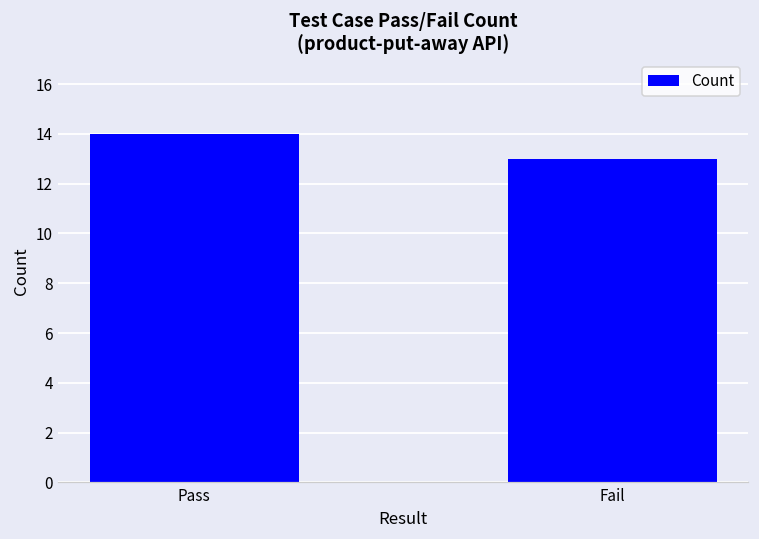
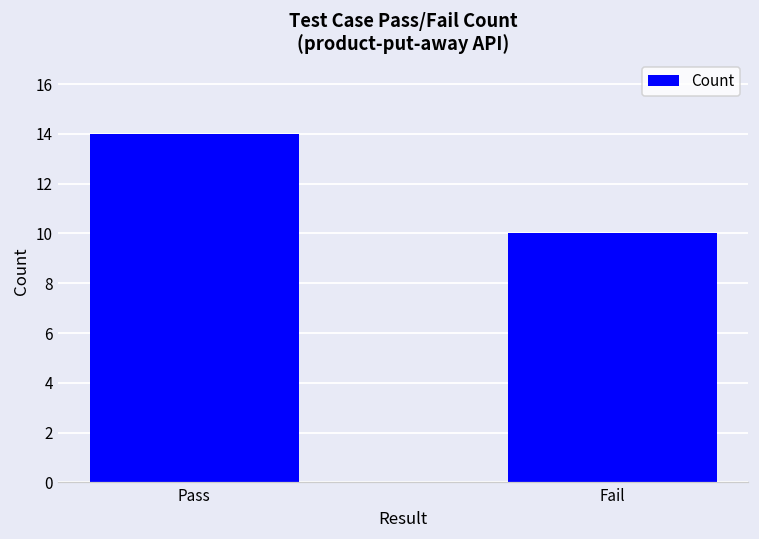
Fail: 13 -> 10
